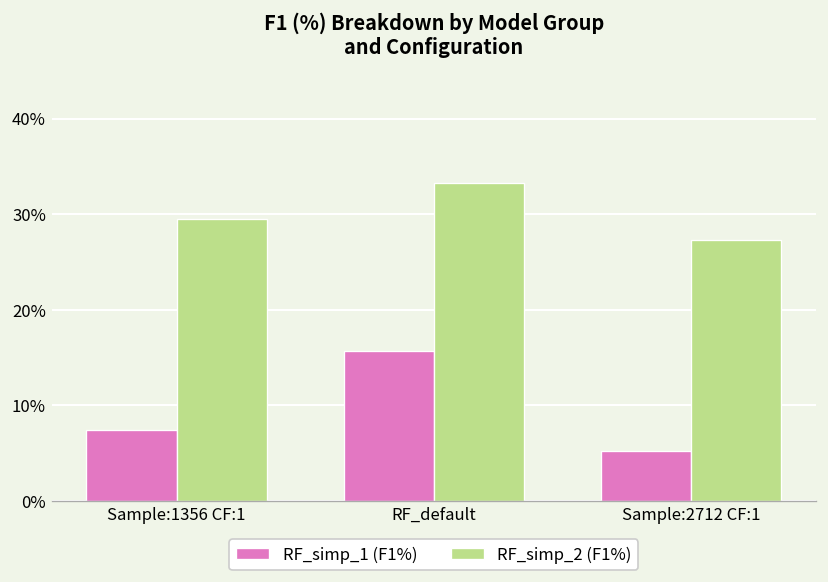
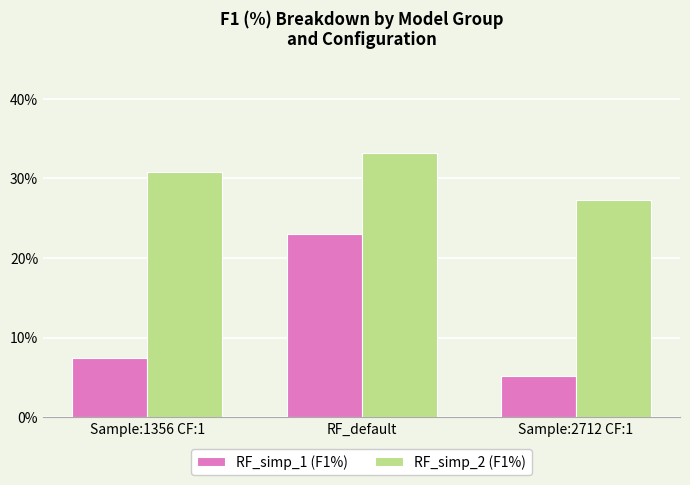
RF_simp_2 (F1%), Sample:1356 CF:1: 30% -> 31%
RF_simp_1 (F1%), RF_default: 16% -> 23%
